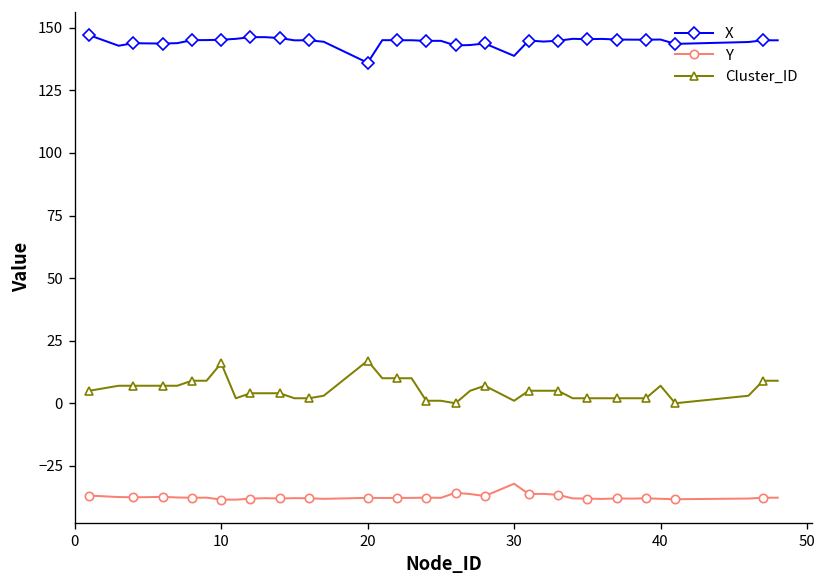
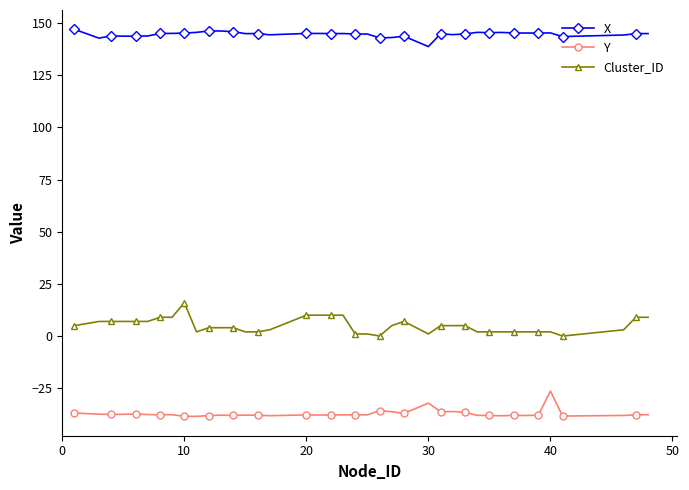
X, 20: 136 -> 145
Cluster_ID, 20: 17 -> 10
Y, 40: -38 -> -26
Cluster_ID, 40: 7 -> 2
